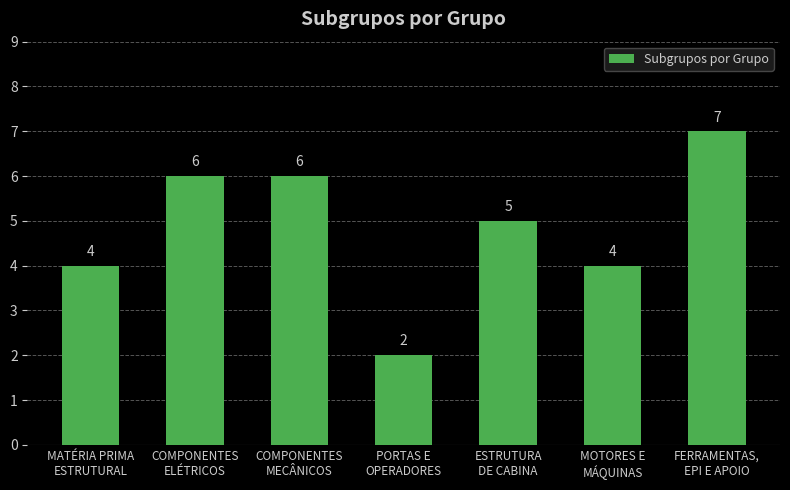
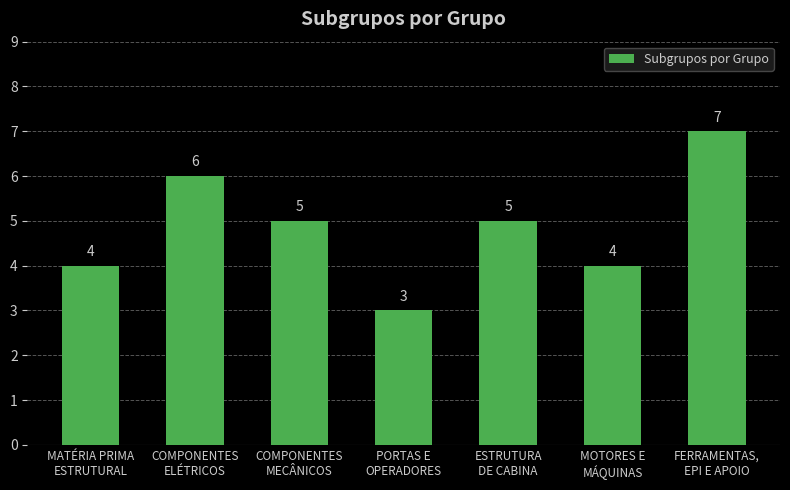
COMPONENTES MECÂNICOS: 6 -> 5
PORTAS E OPERADORES: 2 -> 3
